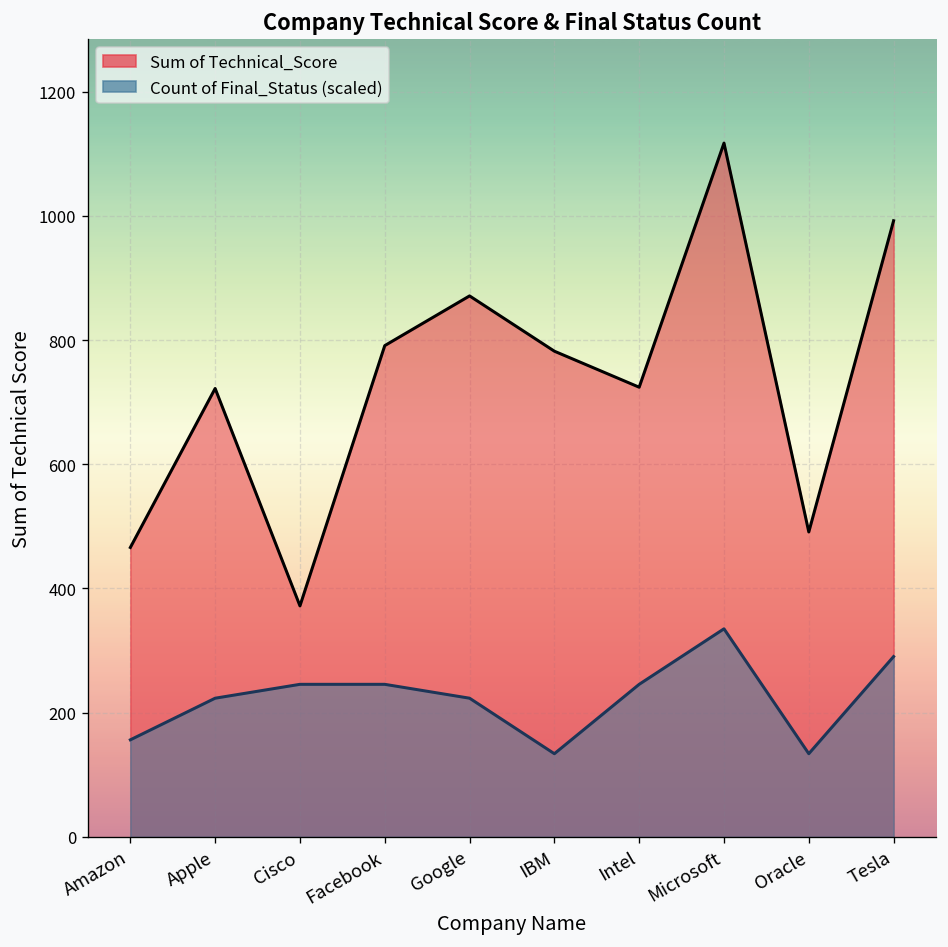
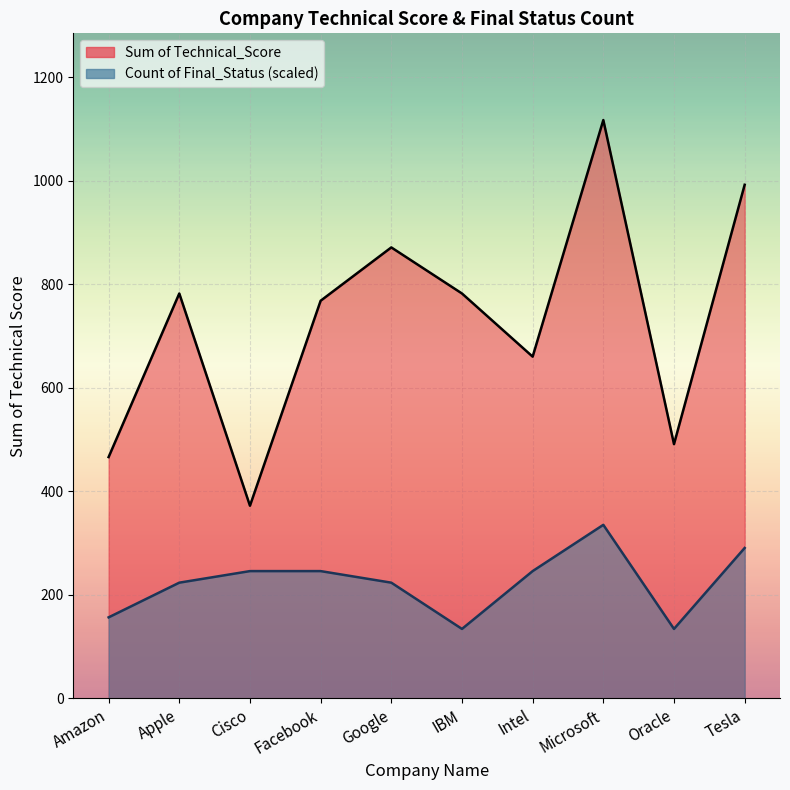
Sum of Technical_Score, Apple: 720 -> 780
Sum of Technical_Score, Facebook: 790 -> 770
Sum of Technical_Score, Intel: 720 -> 660
